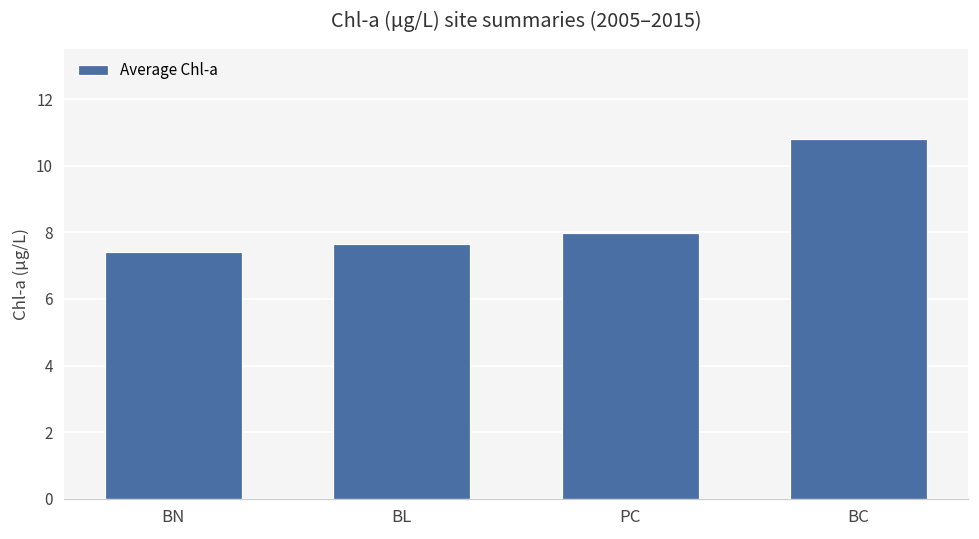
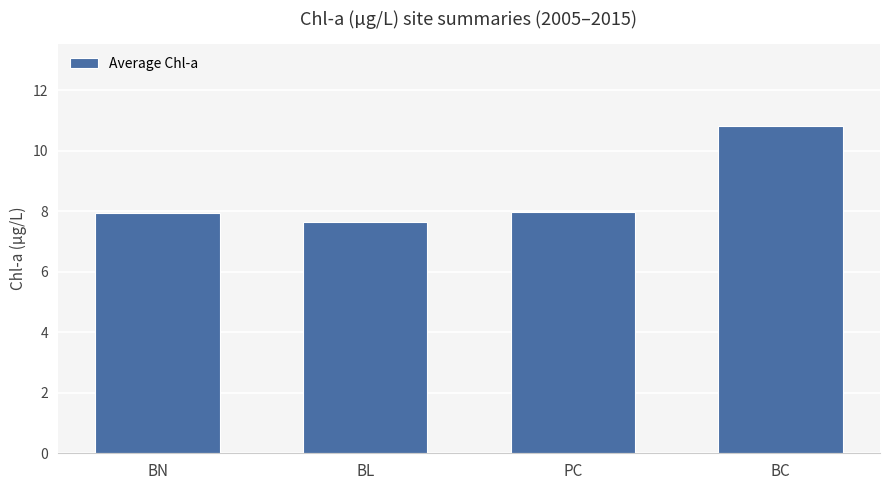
BN: 7.4 -> 7.9
